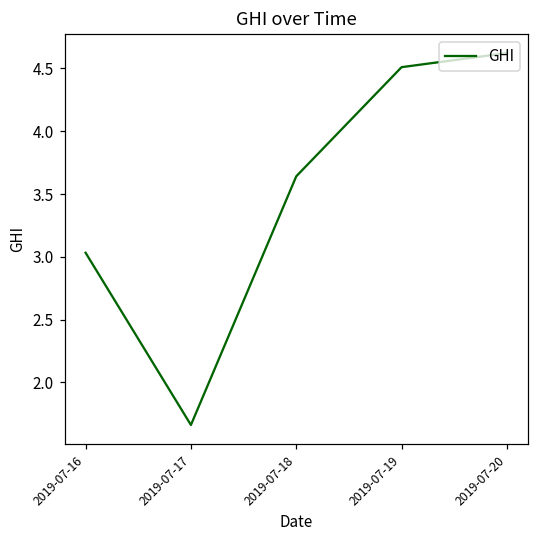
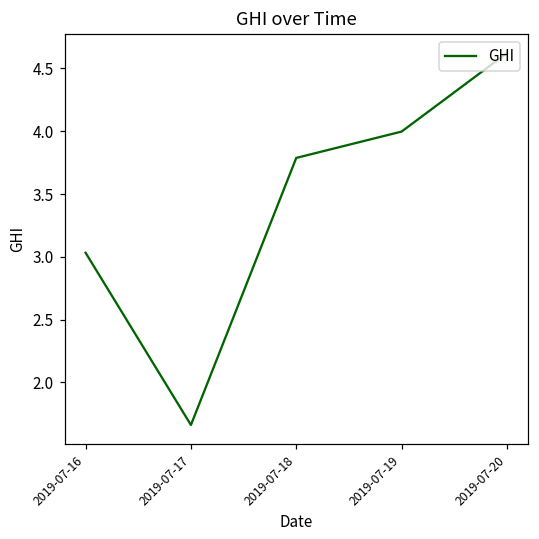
2019-07-18: 3.64 -> 3.79
2019-07-19: 4.51 -> 4.00
